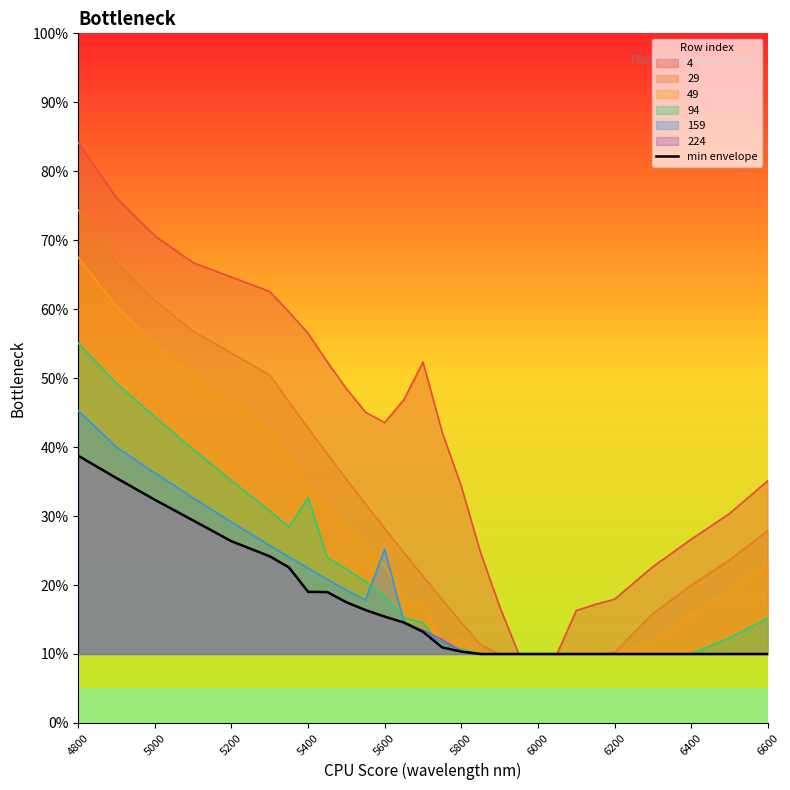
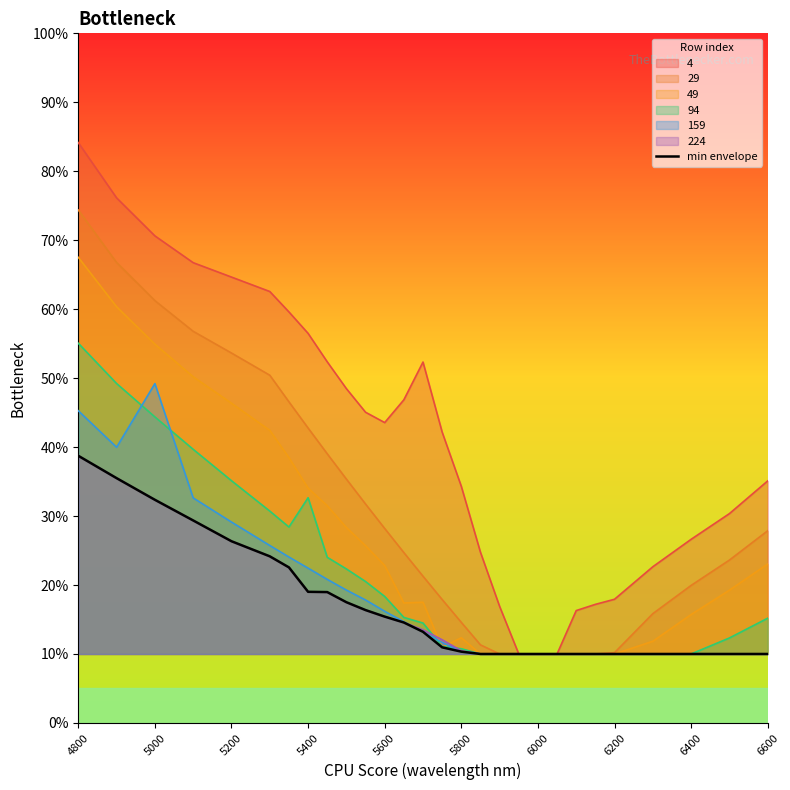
159, 5000: 36% -> 49%
159, 5600: 25% -> 16%
